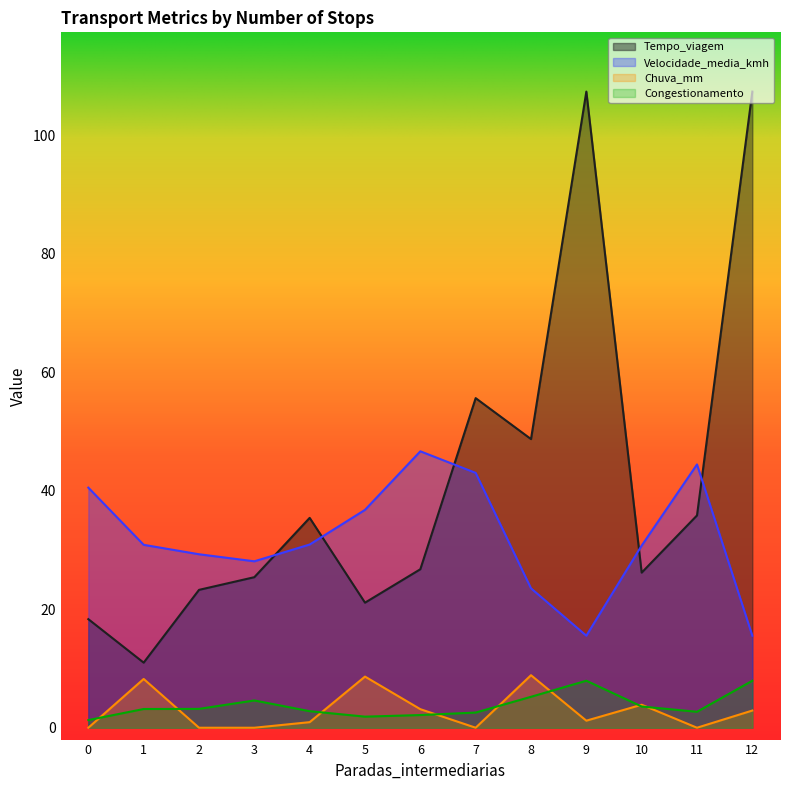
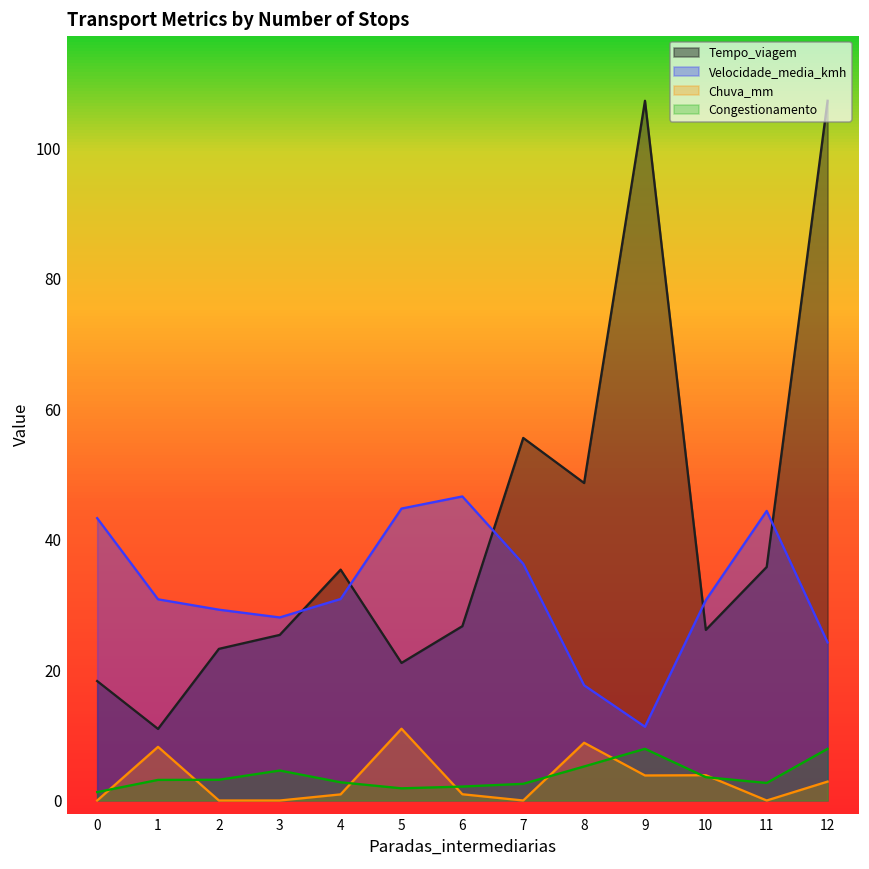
Velocidade_media_kmh, 0: 41 -> 43
Velocidade_media_kmh, 5: 37 -> 45
Chuva_mm, 5: 9 -> 11
Chuva_mm, 6: 3 -> 1
Velocidade_media_kmh, 7: 43 -> 36
Velocidade_media_kmh, 8: 24 -> 18
Velocidade_media_kmh, 9: 16 -> 11
Chuva_mm, 9: 1 -> 4
Velocidade_media_kmh, 12: 16 -> 24
